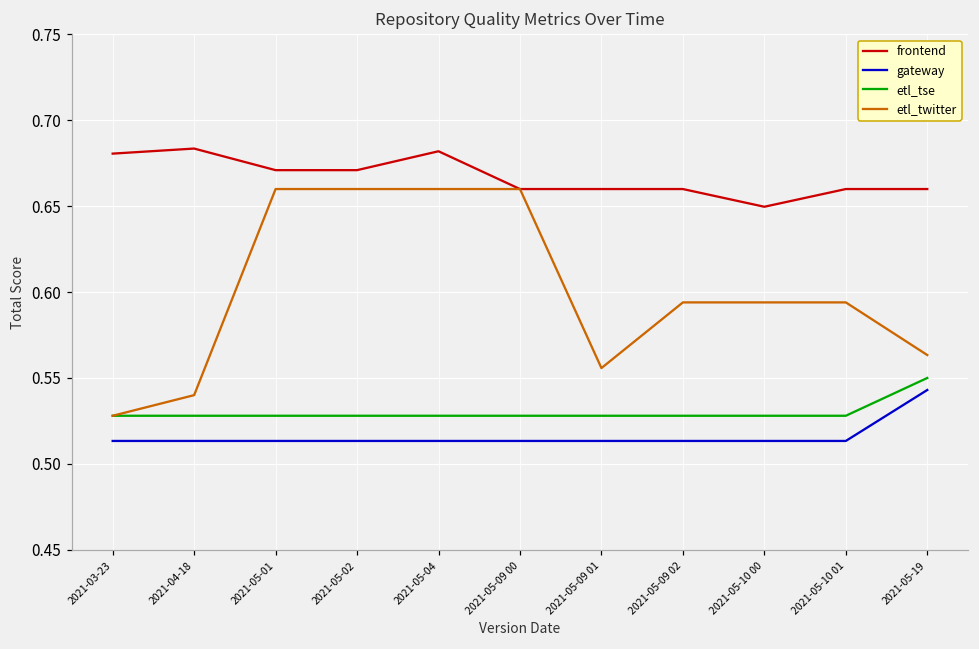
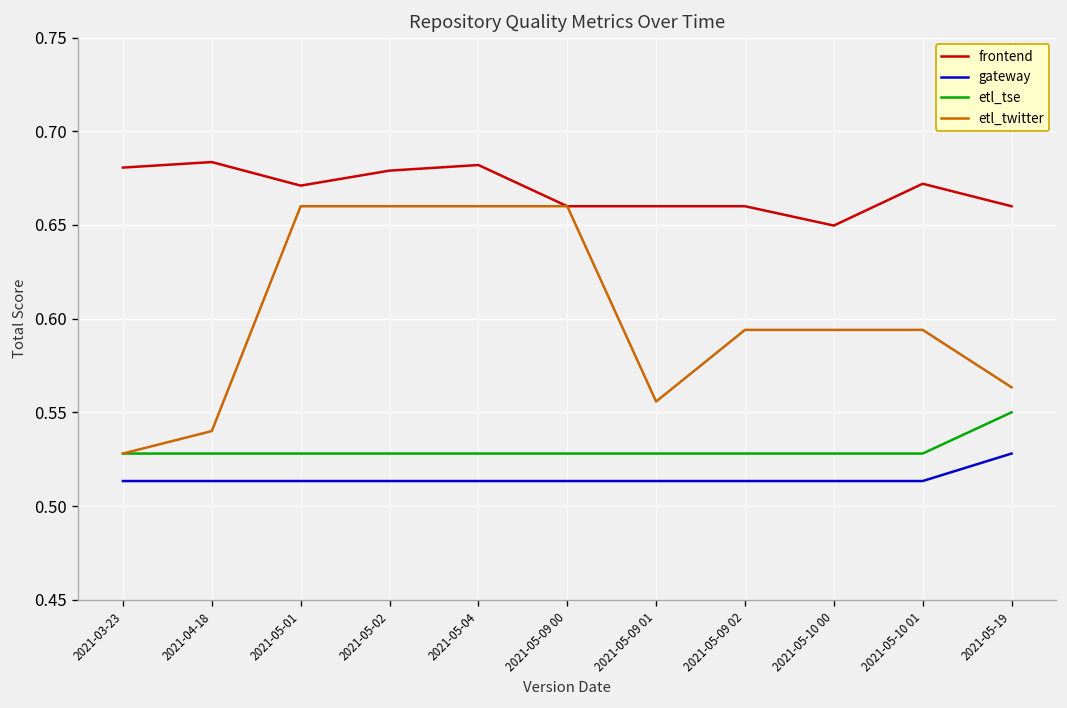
frontend, 2021-05-02: 0.671 -> 0.679
frontend, 2021-05-10 01: 0.660 -> 0.672
gateway, 2021-05-19: 0.543 -> 0.528
